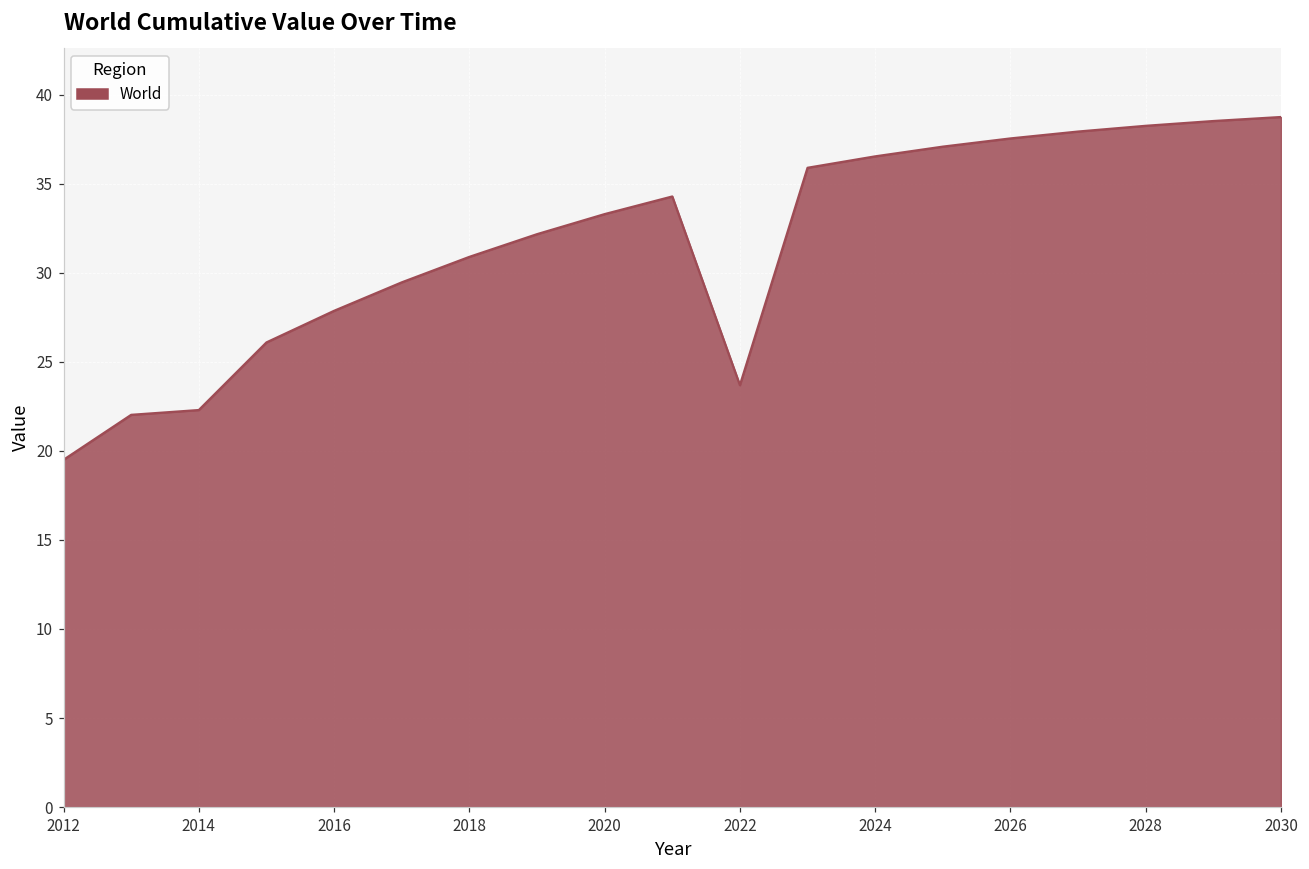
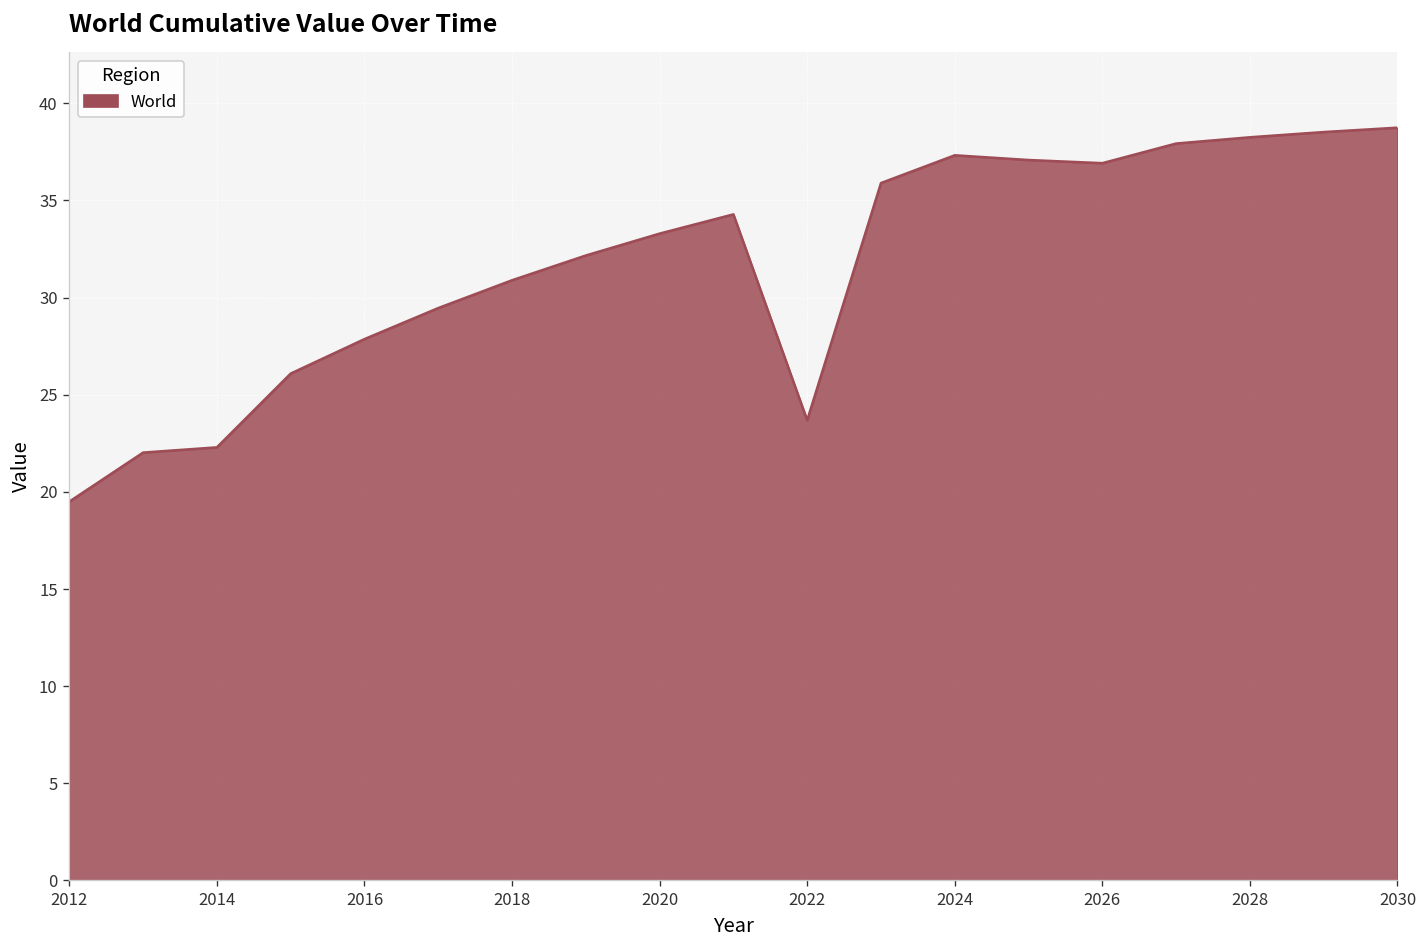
2024: 36.5 -> 37.3
2026: 37.5 -> 36.9
